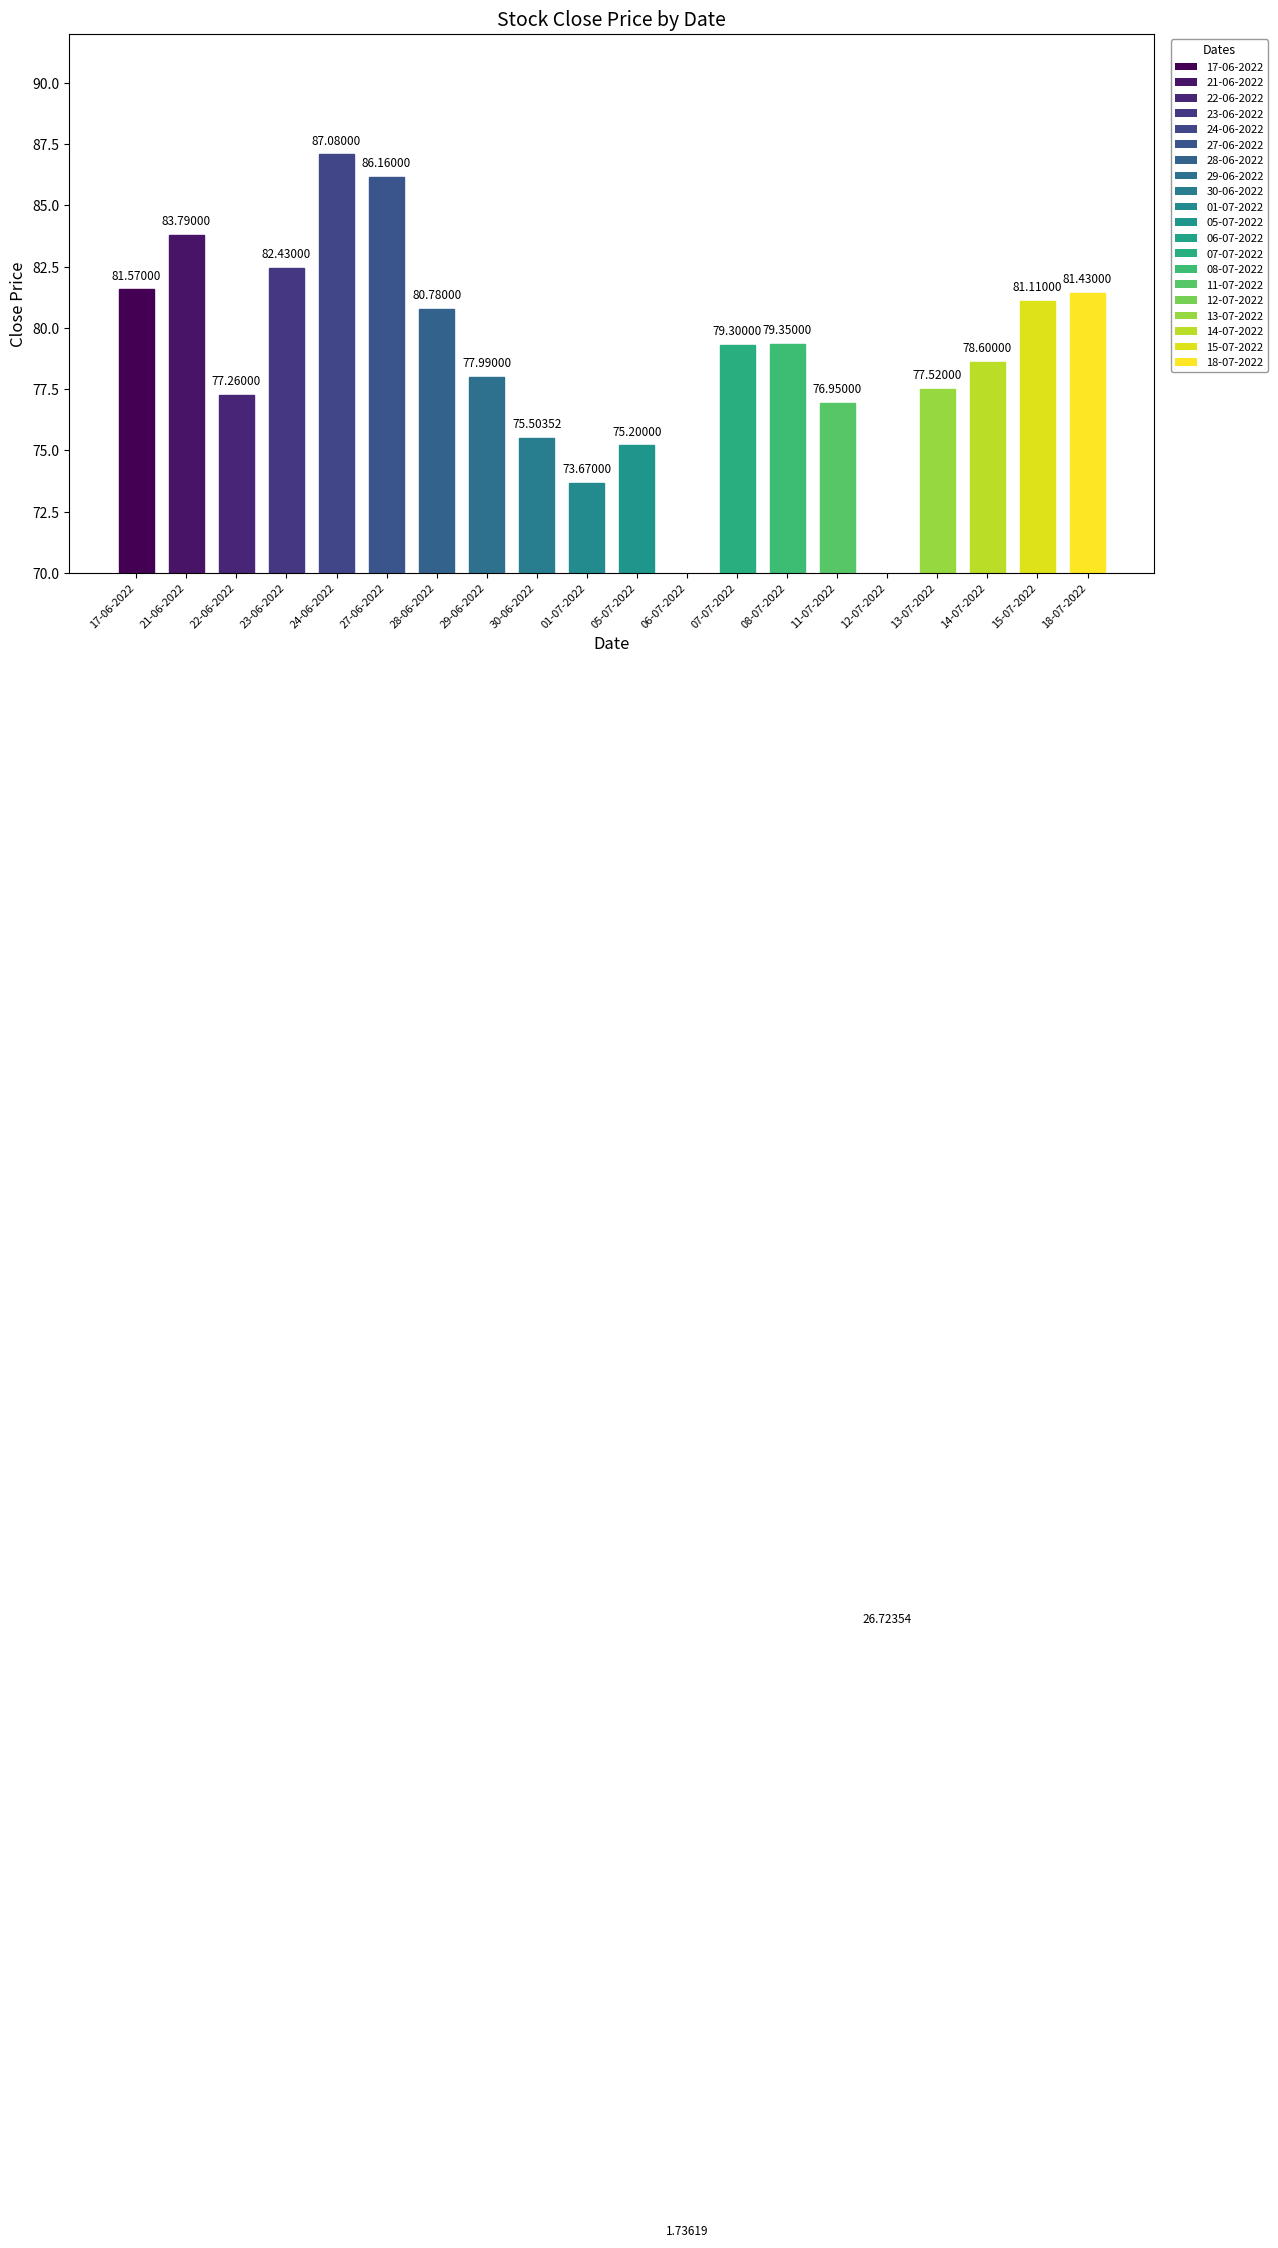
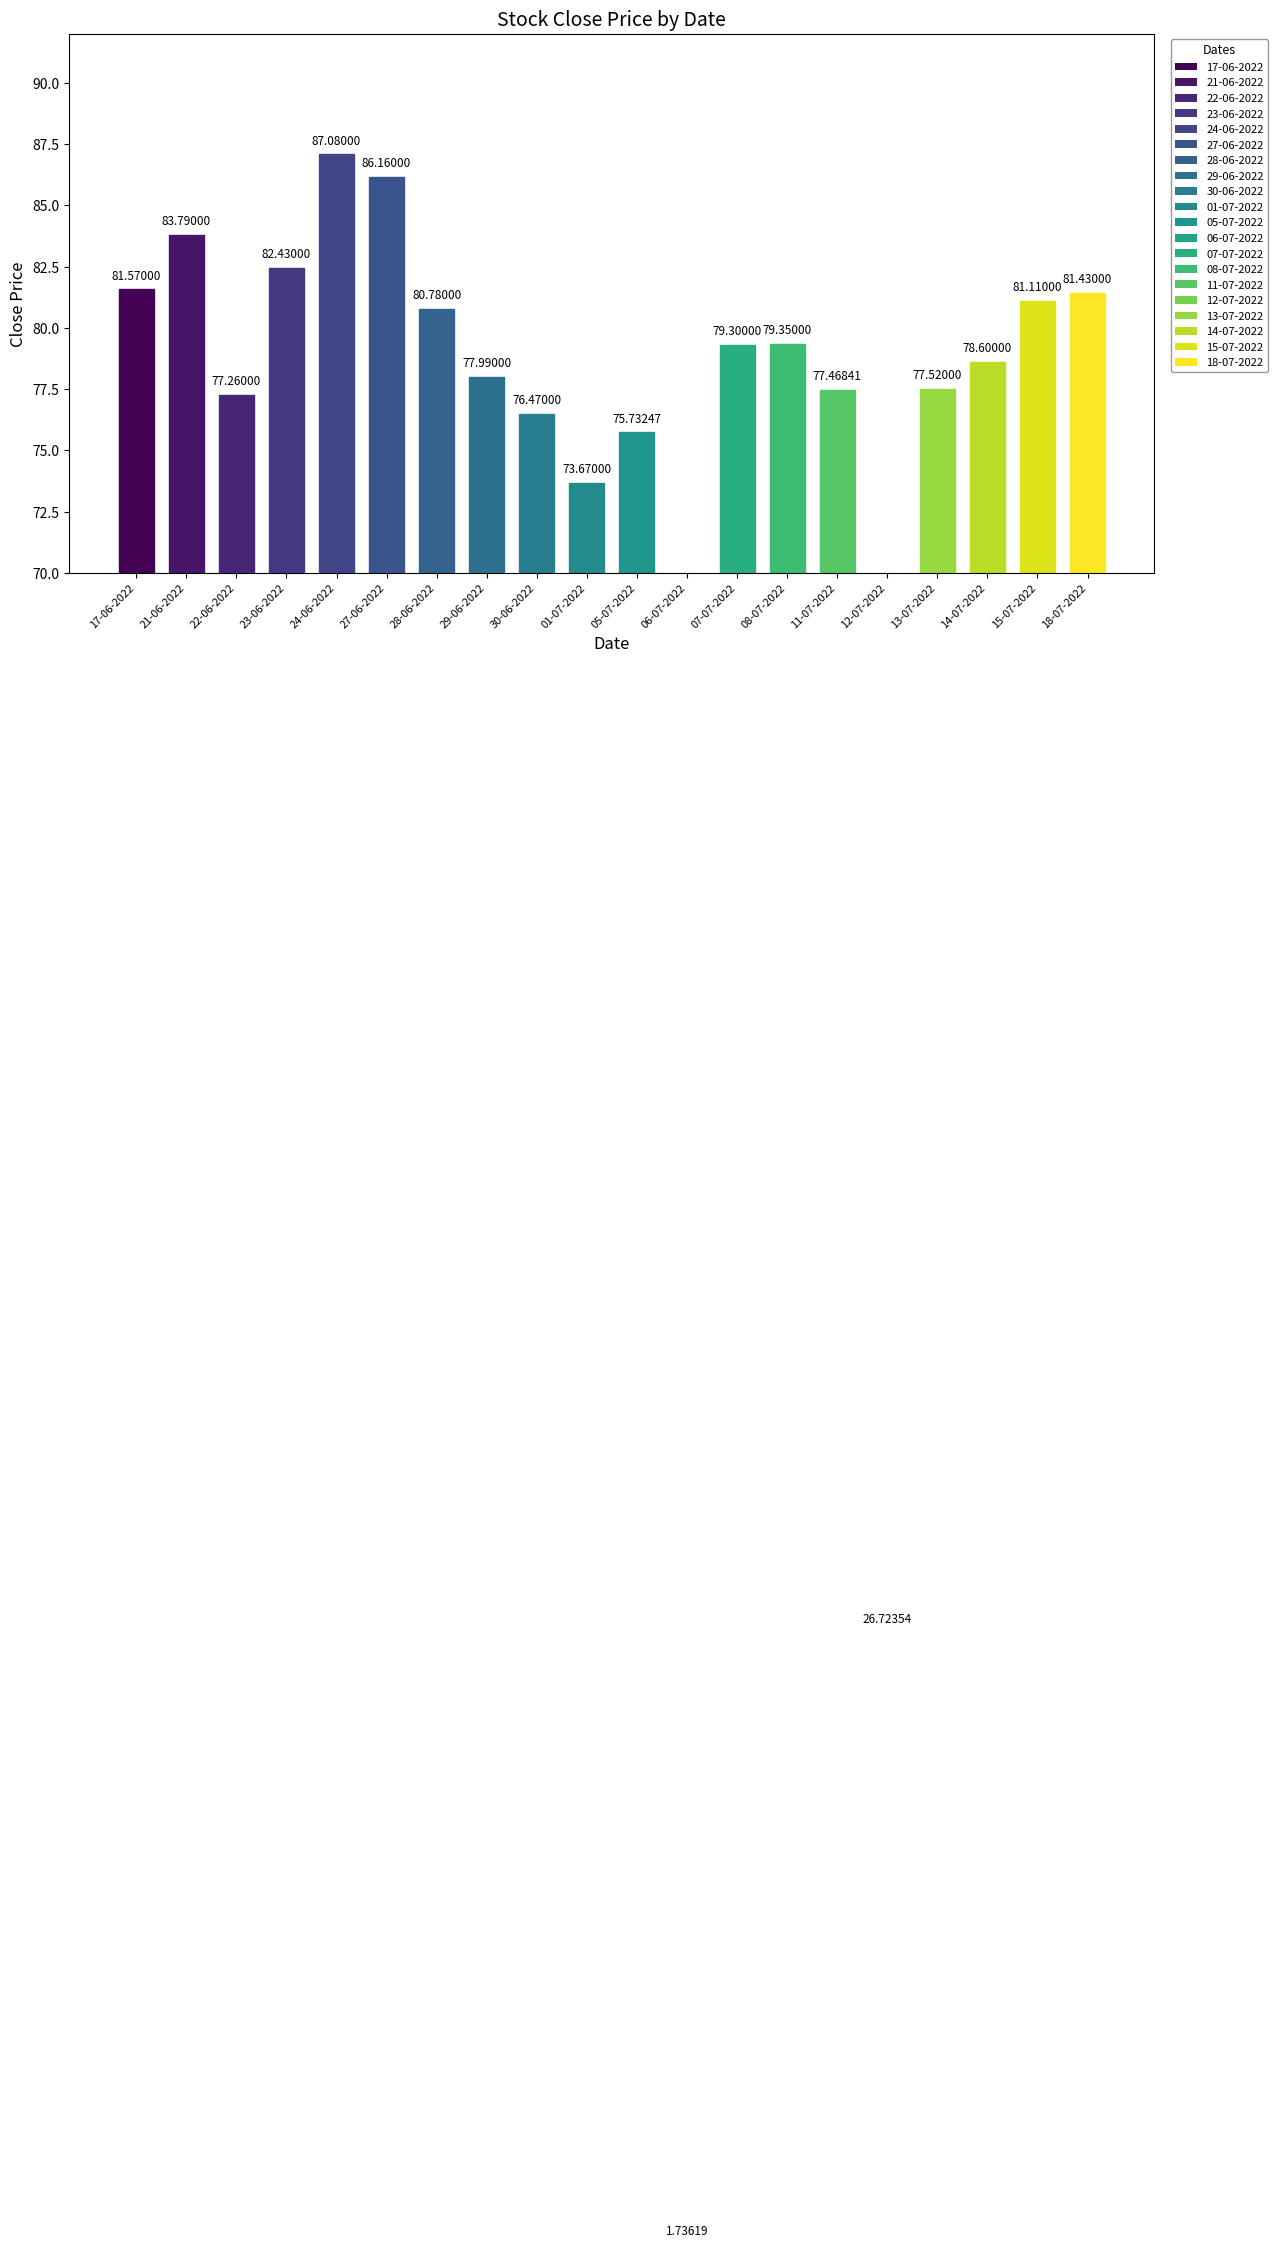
30-06-2022: 75.50352 -> 76.47000
05-07-2022: 75.20000 -> 75.73247
11-07-2022: 76.95000 -> 77.46841
